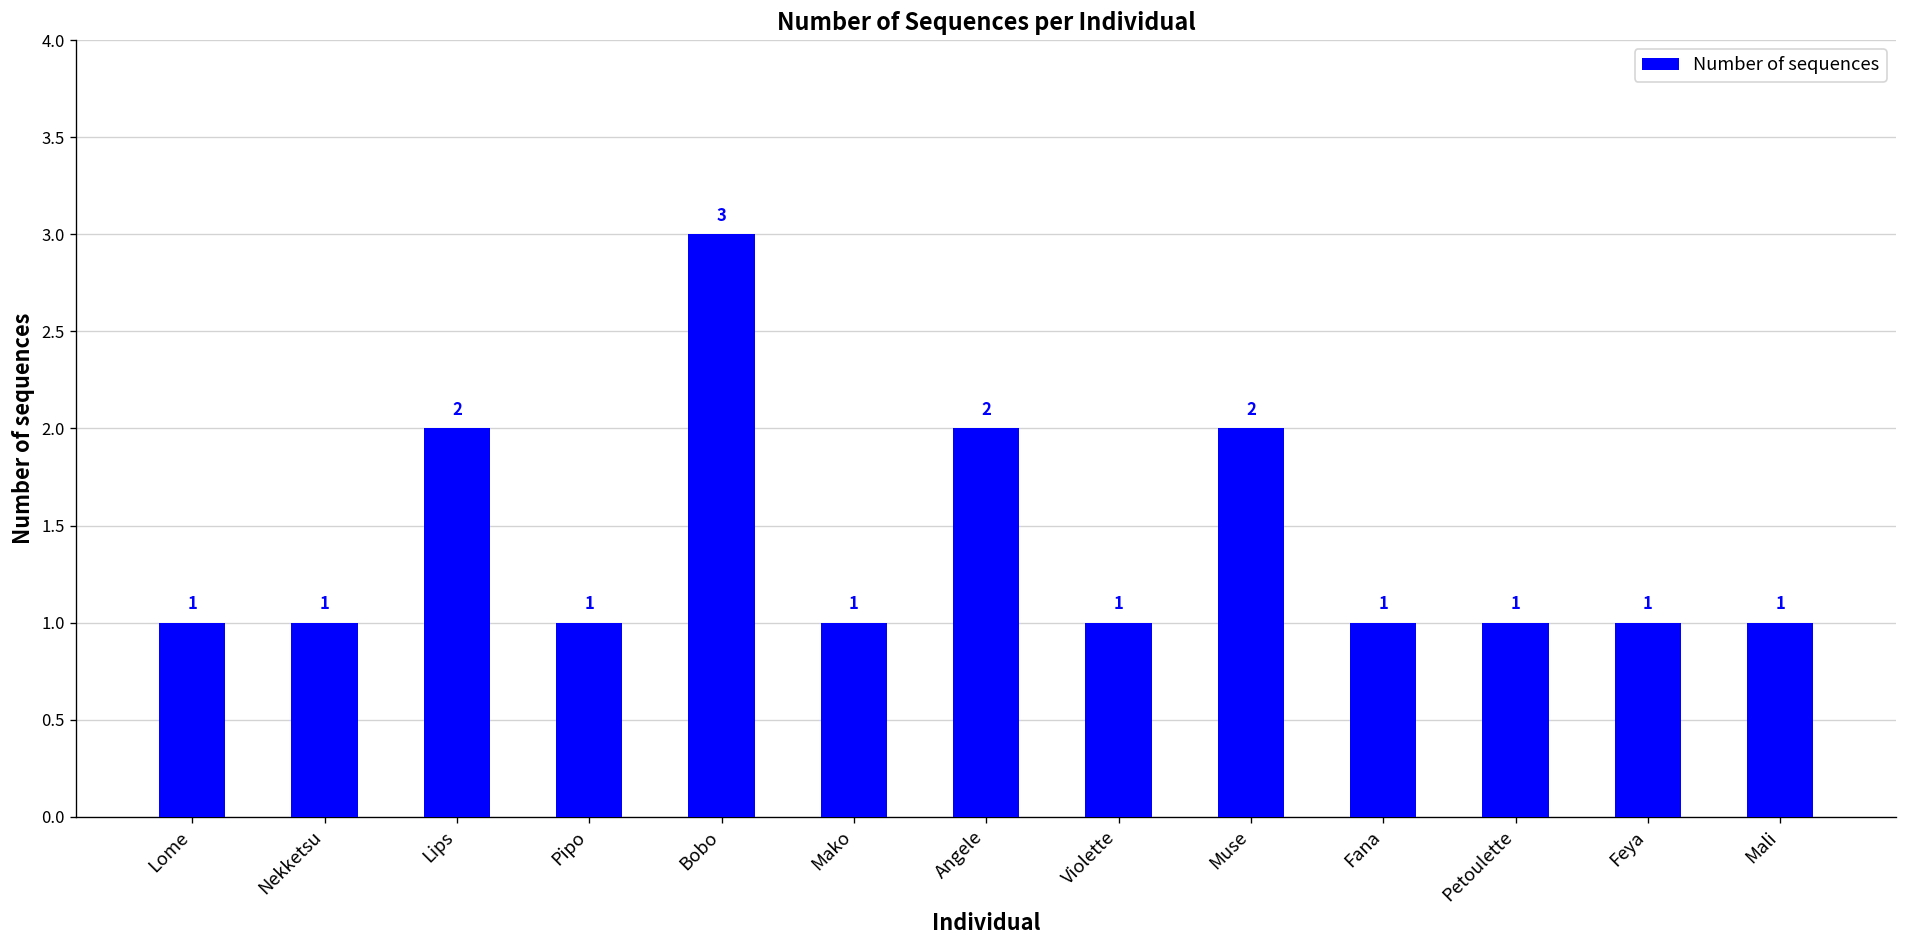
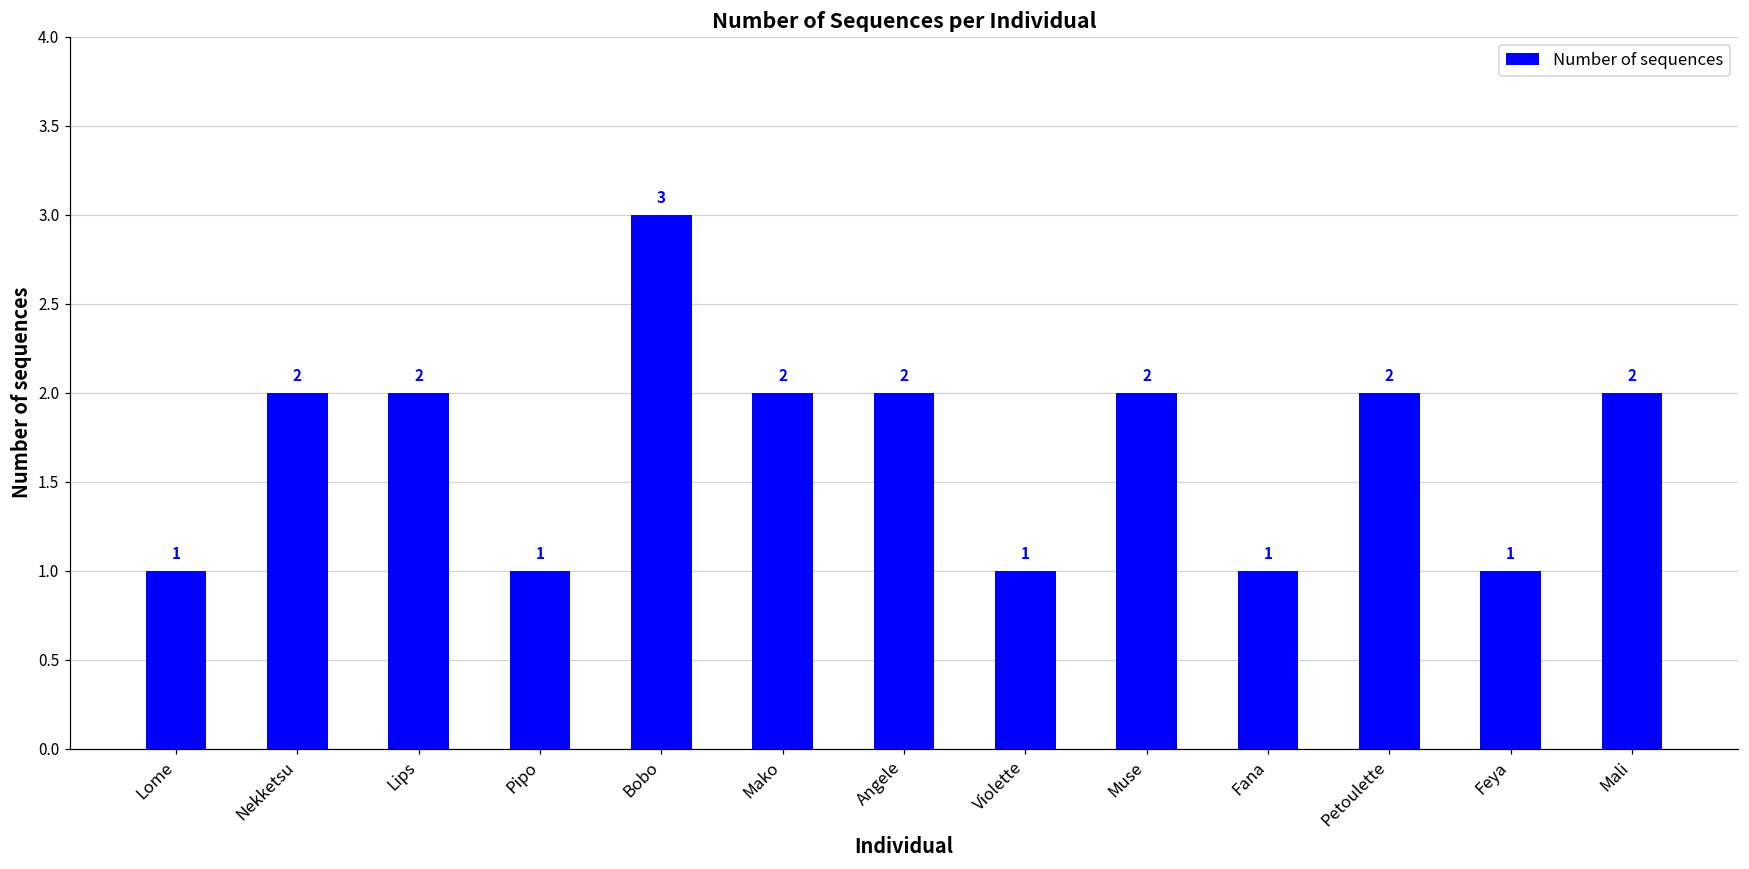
Nekketsu: 1 -> 2
Mako: 1 -> 2
Petoulette: 1 -> 2
Mali: 1 -> 2
